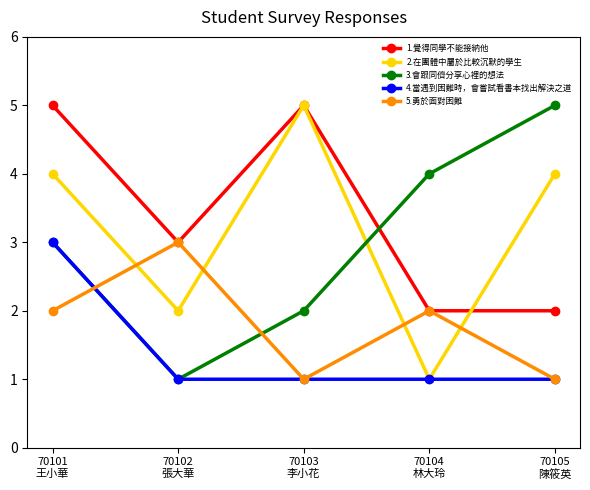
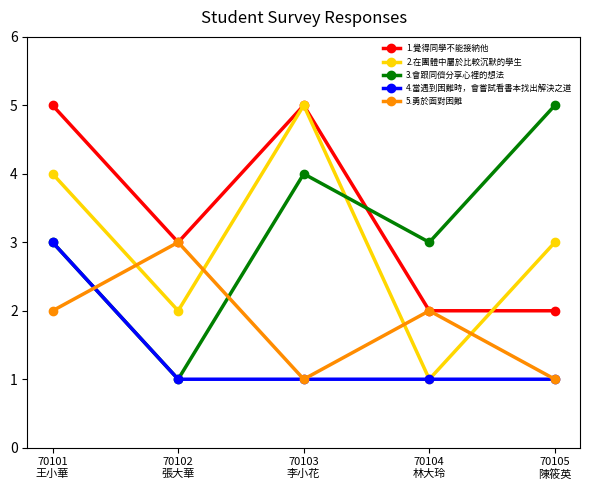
3.會跟同儕分享心裡的想法, 70103 李小花: 2 -> 4
3.會跟同儕分享心裡的想法, 70104 林大玲: 4 -> 3
2.在團體中屬於比較沉默的學生, 70105 陳筱英: 4 -> 3
